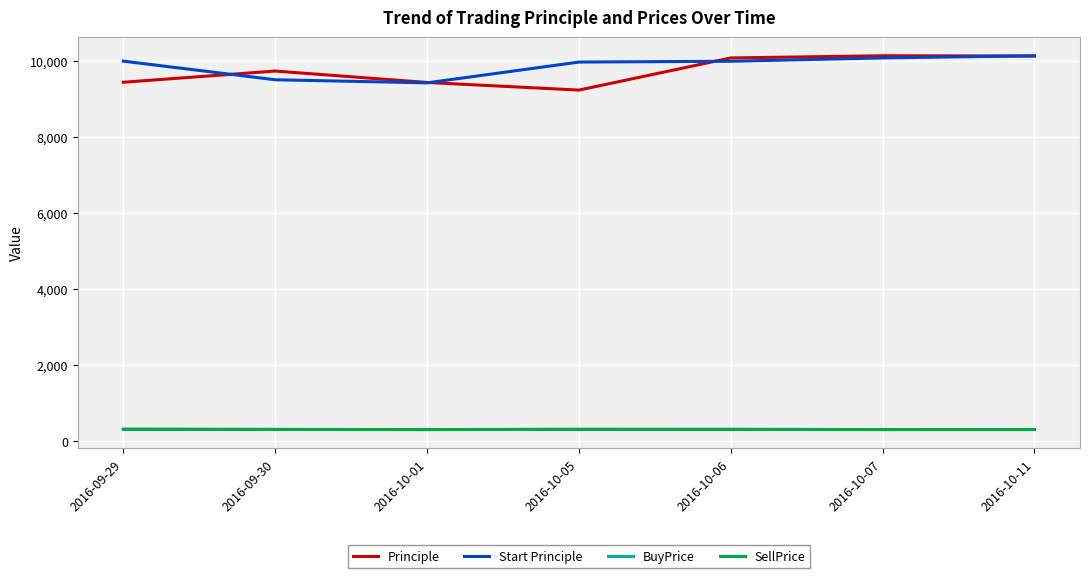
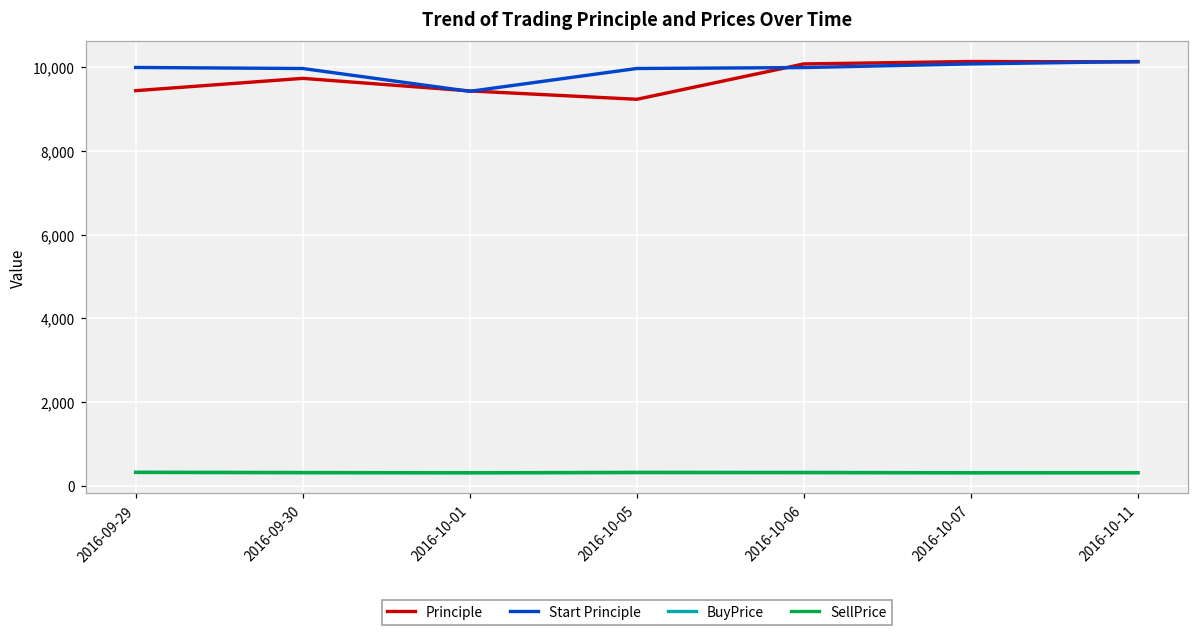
Start Principle, 2016-09-30: 9,500 -> 10,000
